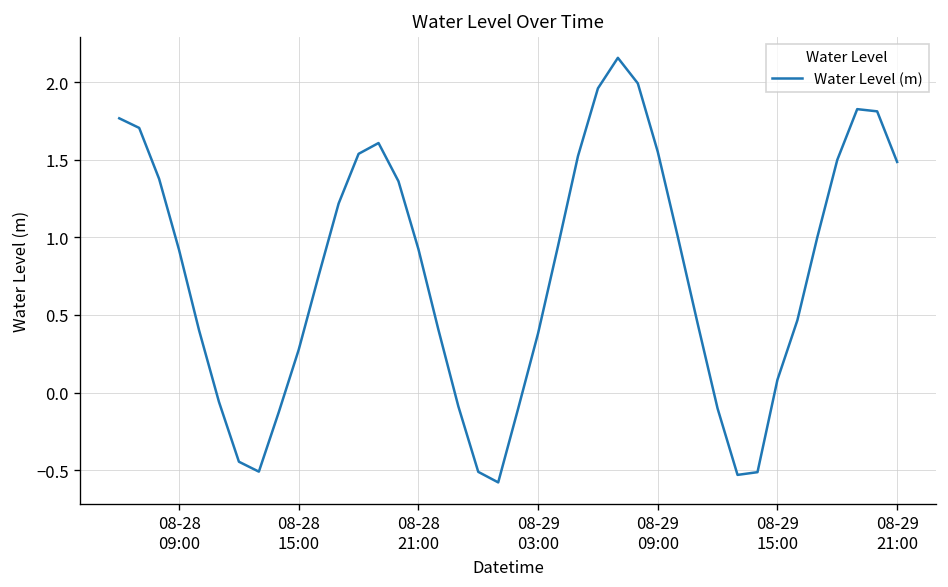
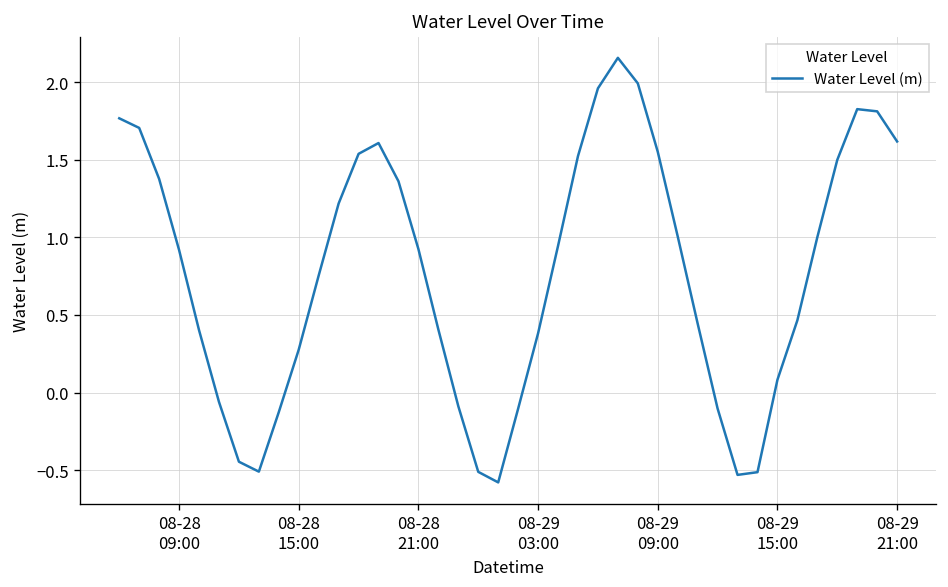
08-29 21:00: 1.49 -> 1.62
